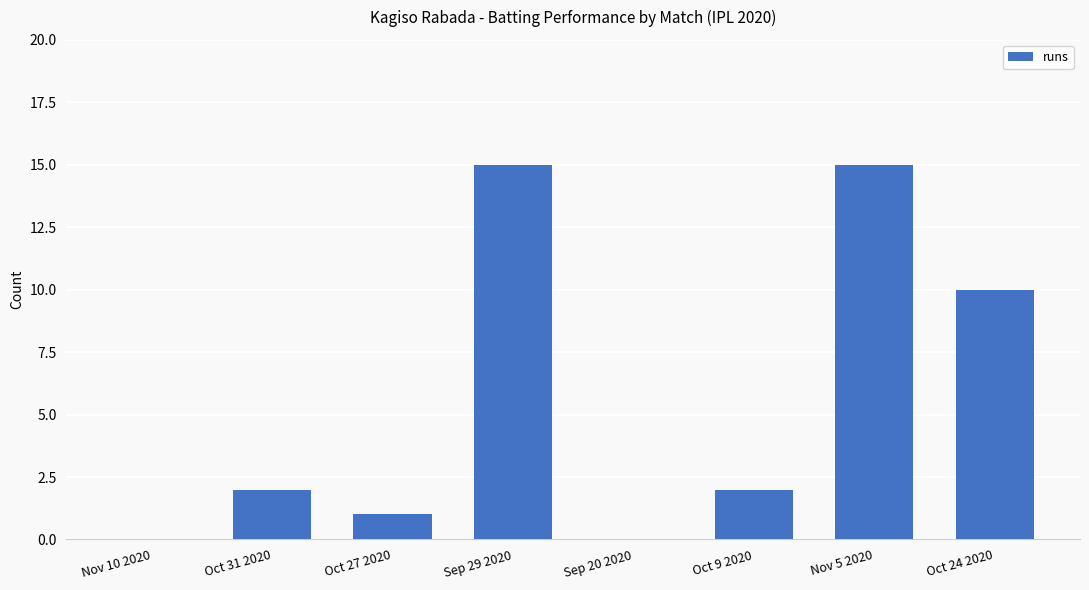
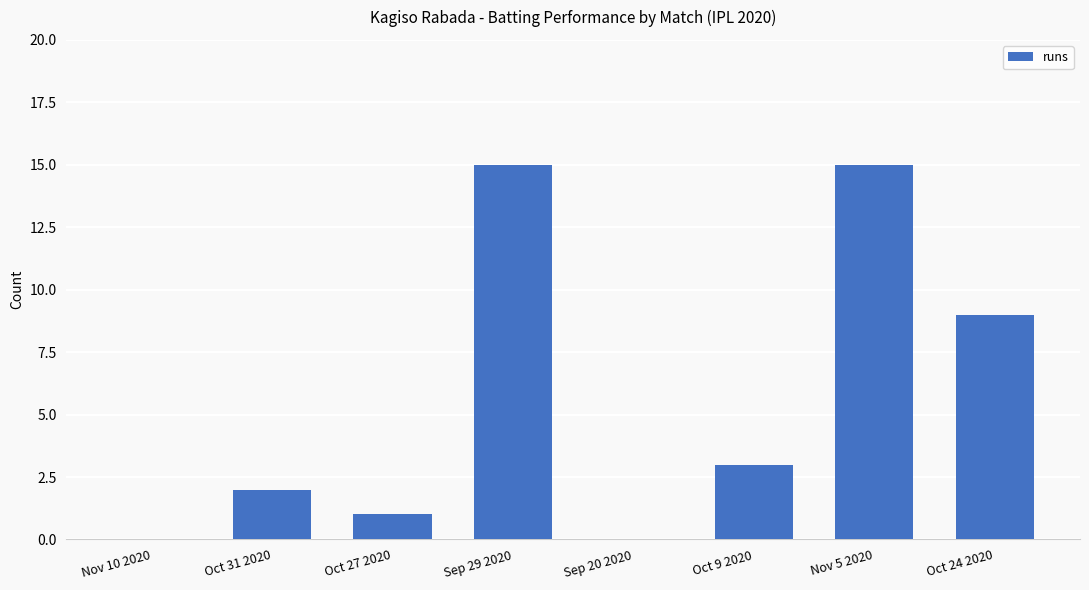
Oct 9 2020: 2 -> 3
Oct 24 2020: 10 -> 9
